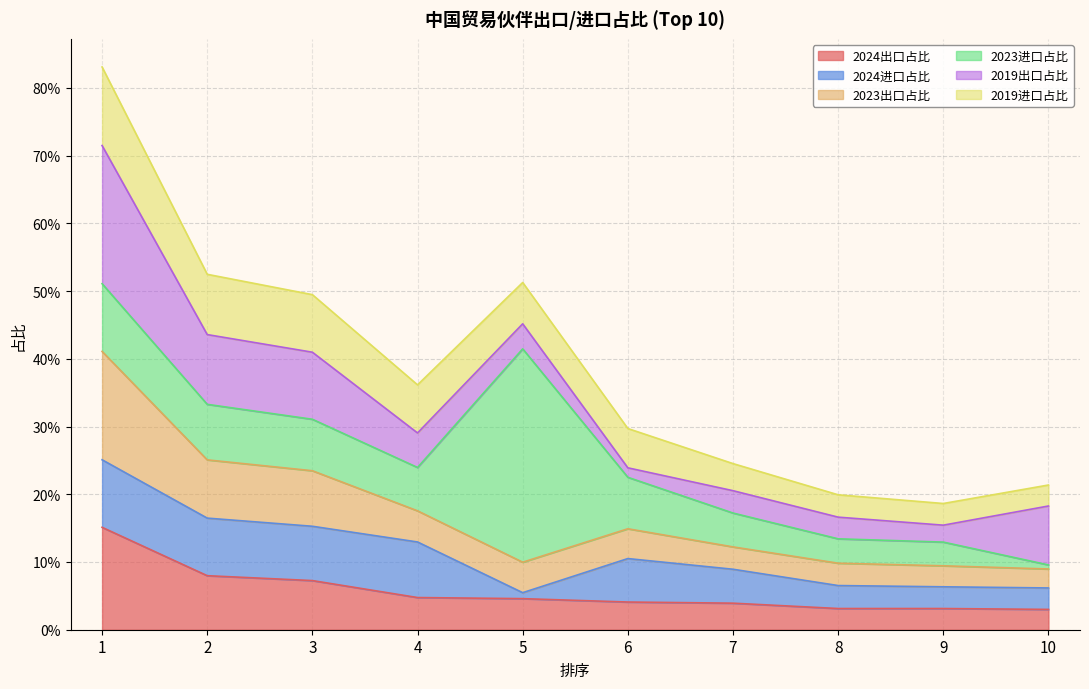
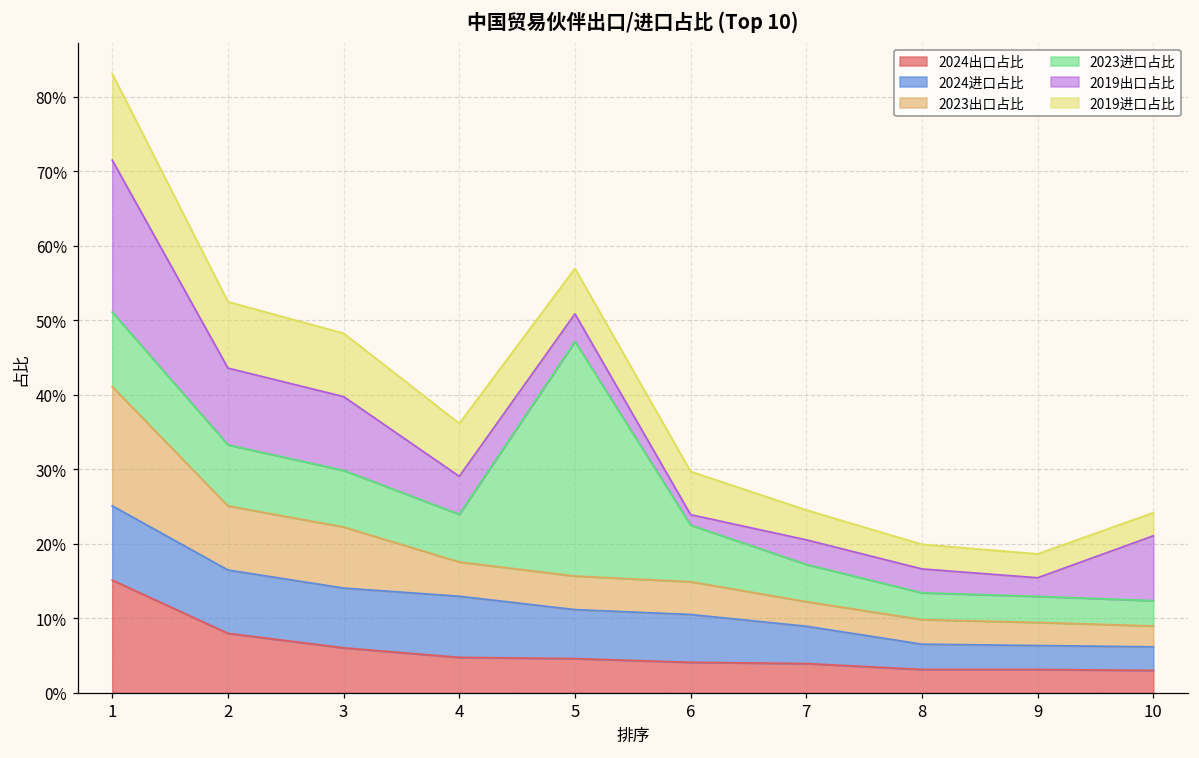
2024出口占比, 3: 7% -> 6%
2024进口占比, 5: 1% -> 7%
2023进口占比, 10: 1% -> 3%
